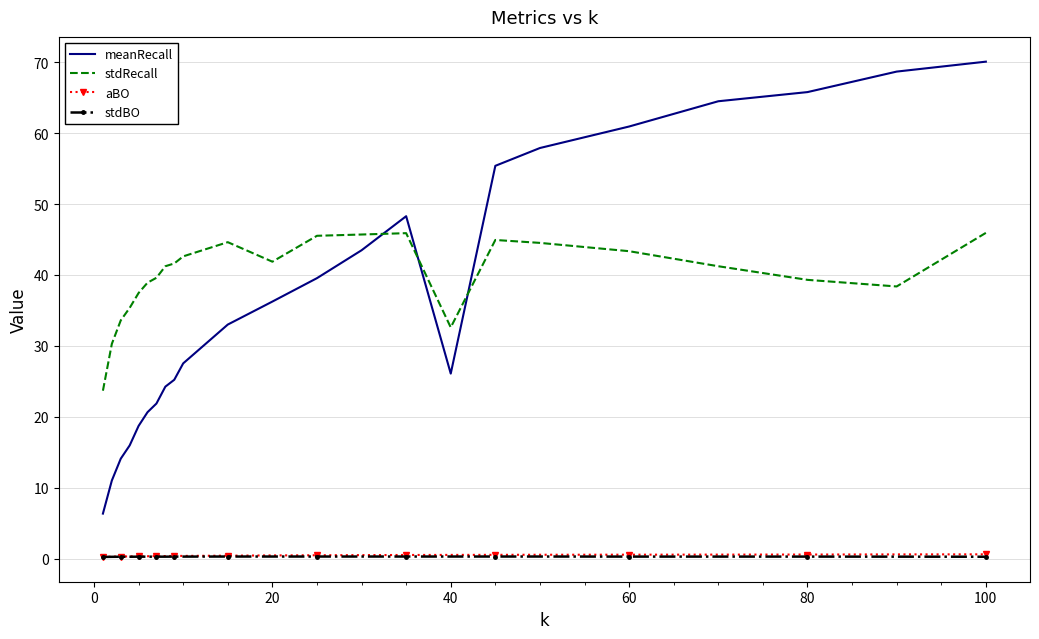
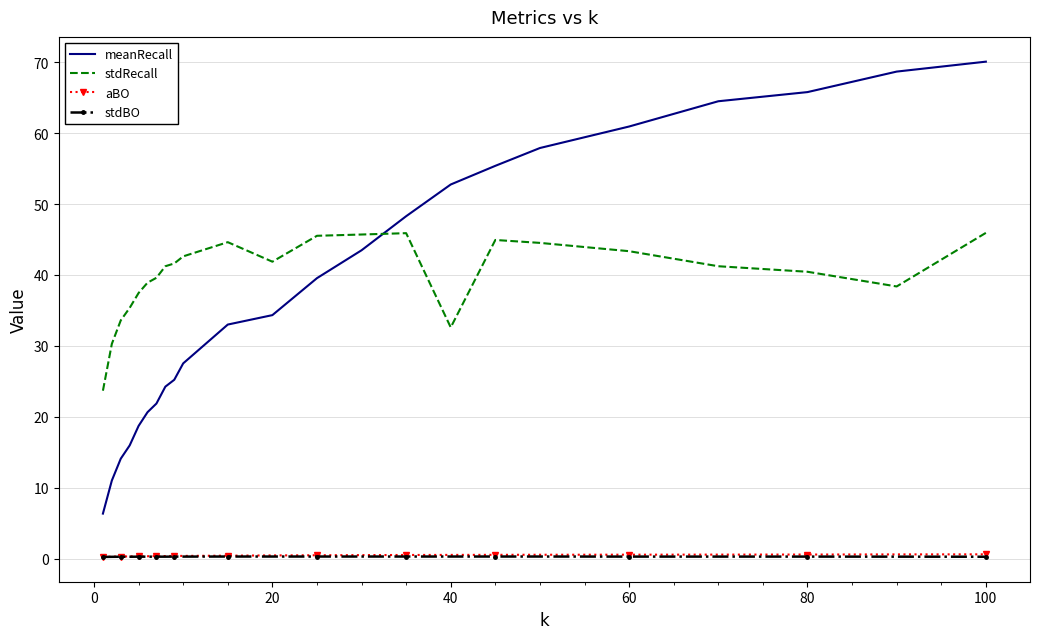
meanRecall, 20: 36 -> 34
meanRecall, 40: 26 -> 53
stdRecall, 80: 39 -> 40
